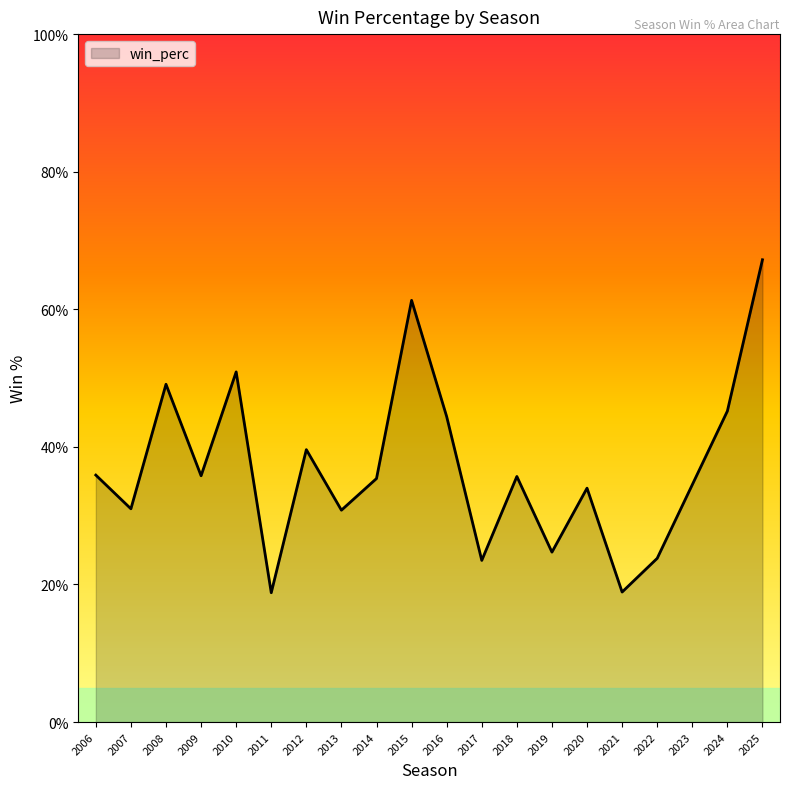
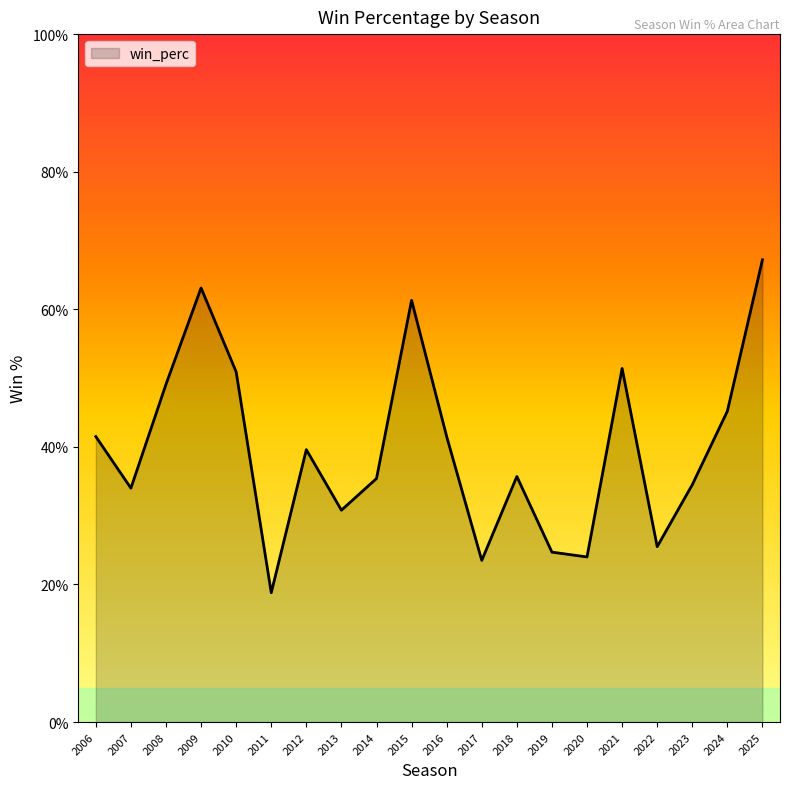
2006: 36% -> 42%
2007: 31% -> 34%
2009: 36% -> 63%
2016: 44% -> 42%
2020: 34% -> 24%
2021: 19% -> 51%
2022: 24% -> 26%
